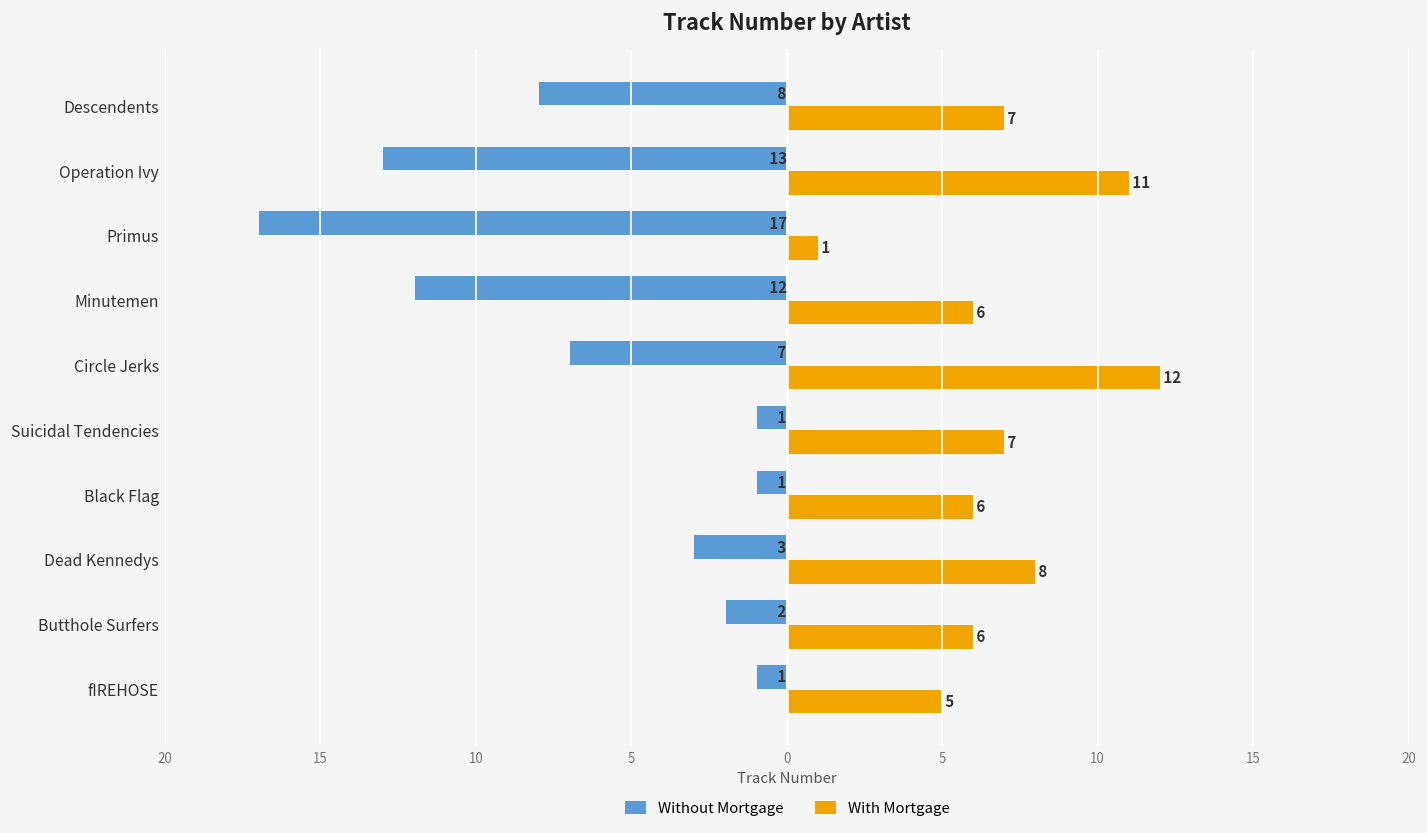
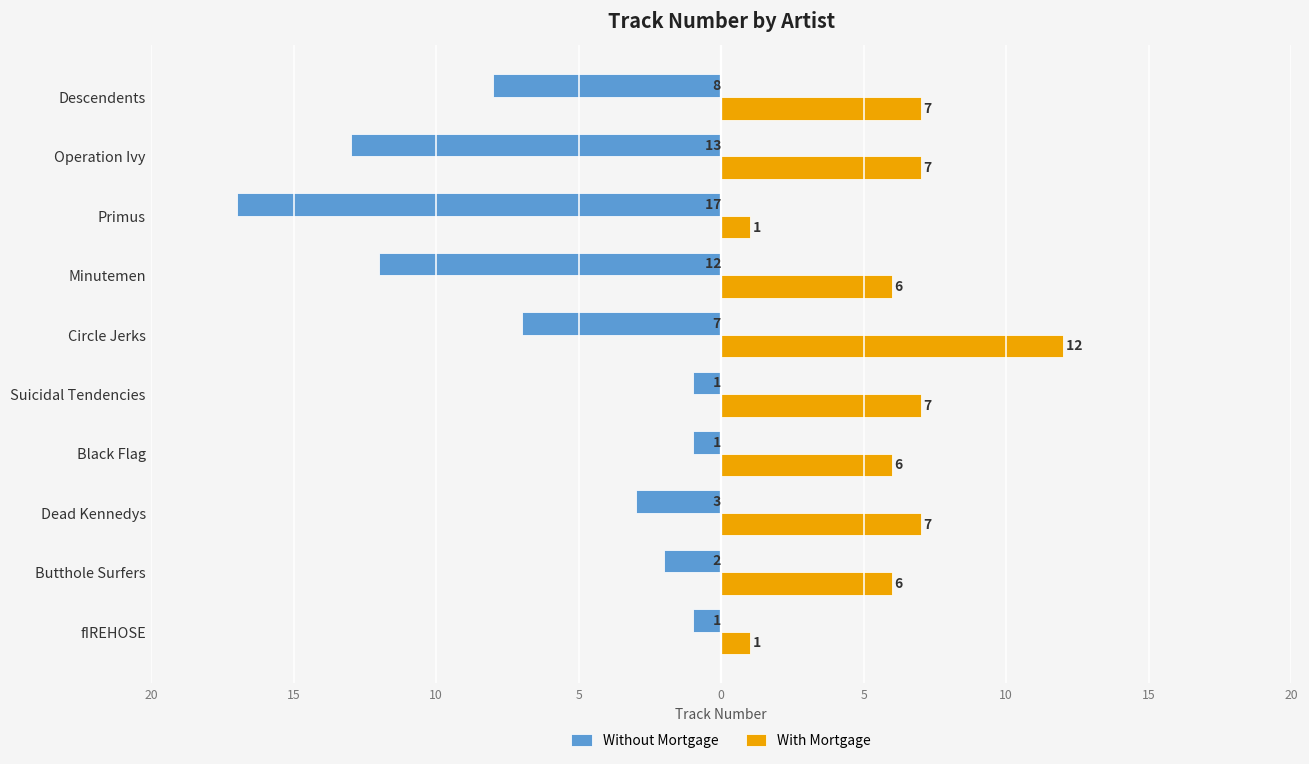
With Mortgage, Operation Ivy: 11 -> 7
With Mortgage, Dead Kennedys: 8 -> 7
With Mortgage, fIREHOSE: 5 -> 1
